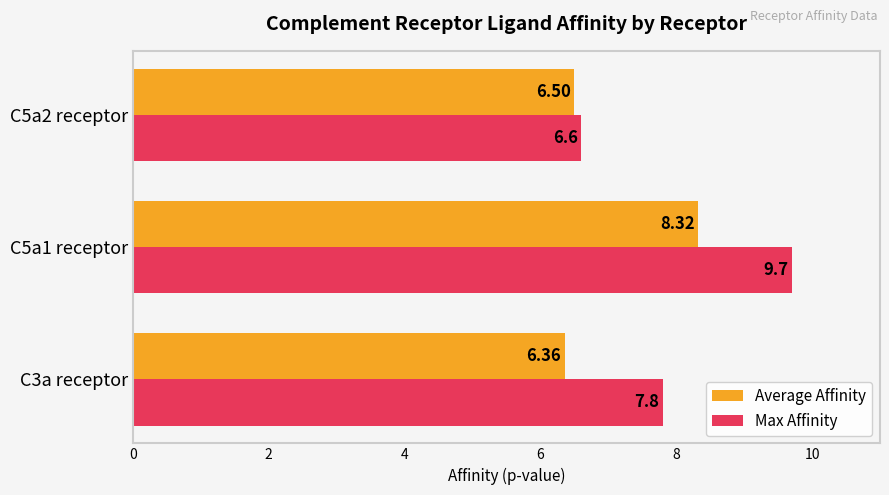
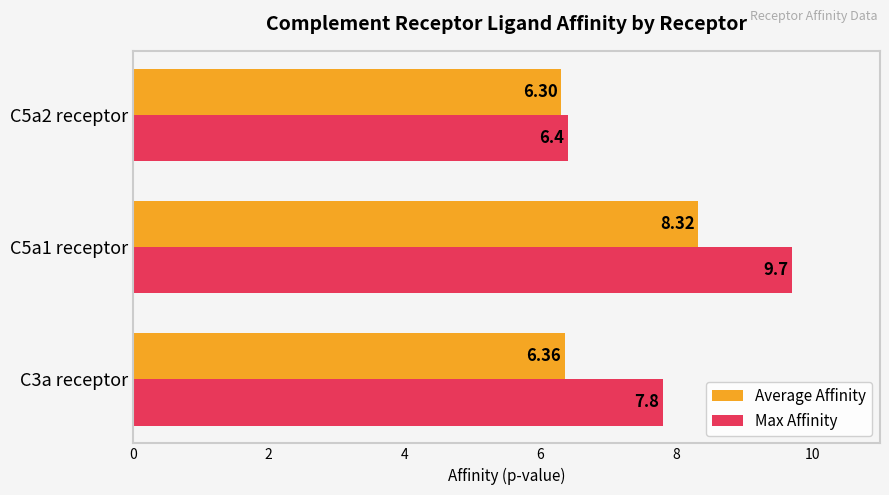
Average Affinity, C5a2 receptor: 6.50 -> 6.30
Max Affinity, C5a2 receptor: 6.6 -> 6.4
